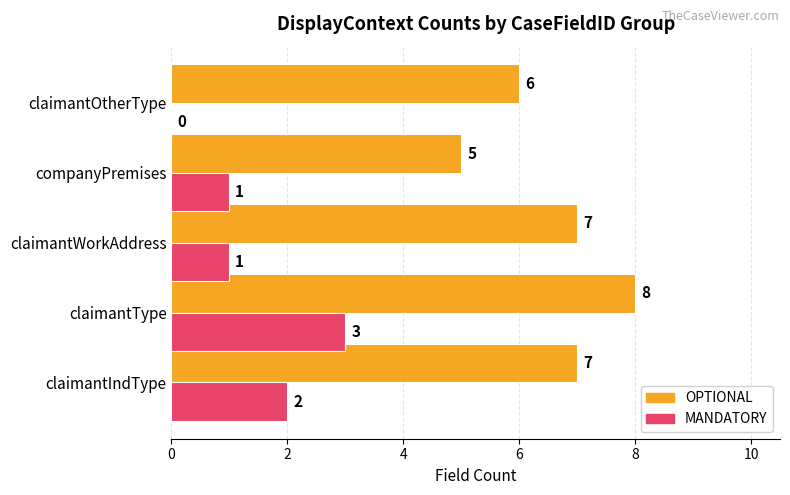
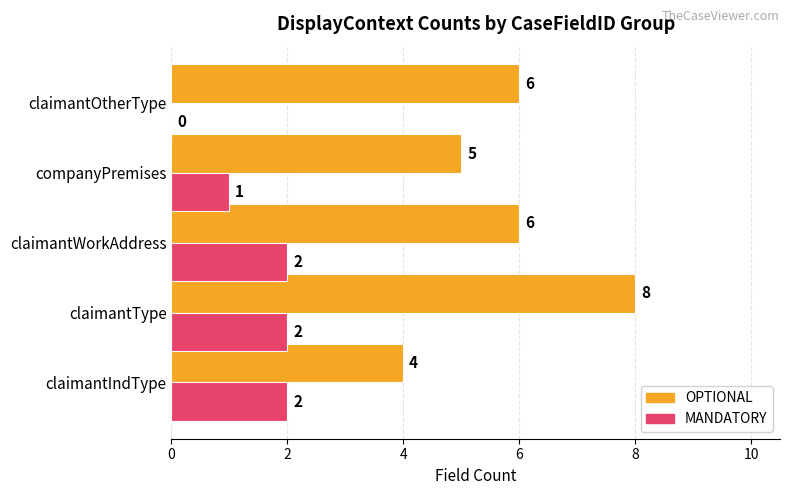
OPTIONAL, claimantWorkAddress: 7 -> 6
MANDATORY, claimantWorkAddress: 1 -> 2
MANDATORY, claimantType: 3 -> 2
OPTIONAL, claimantIndType: 7 -> 4
